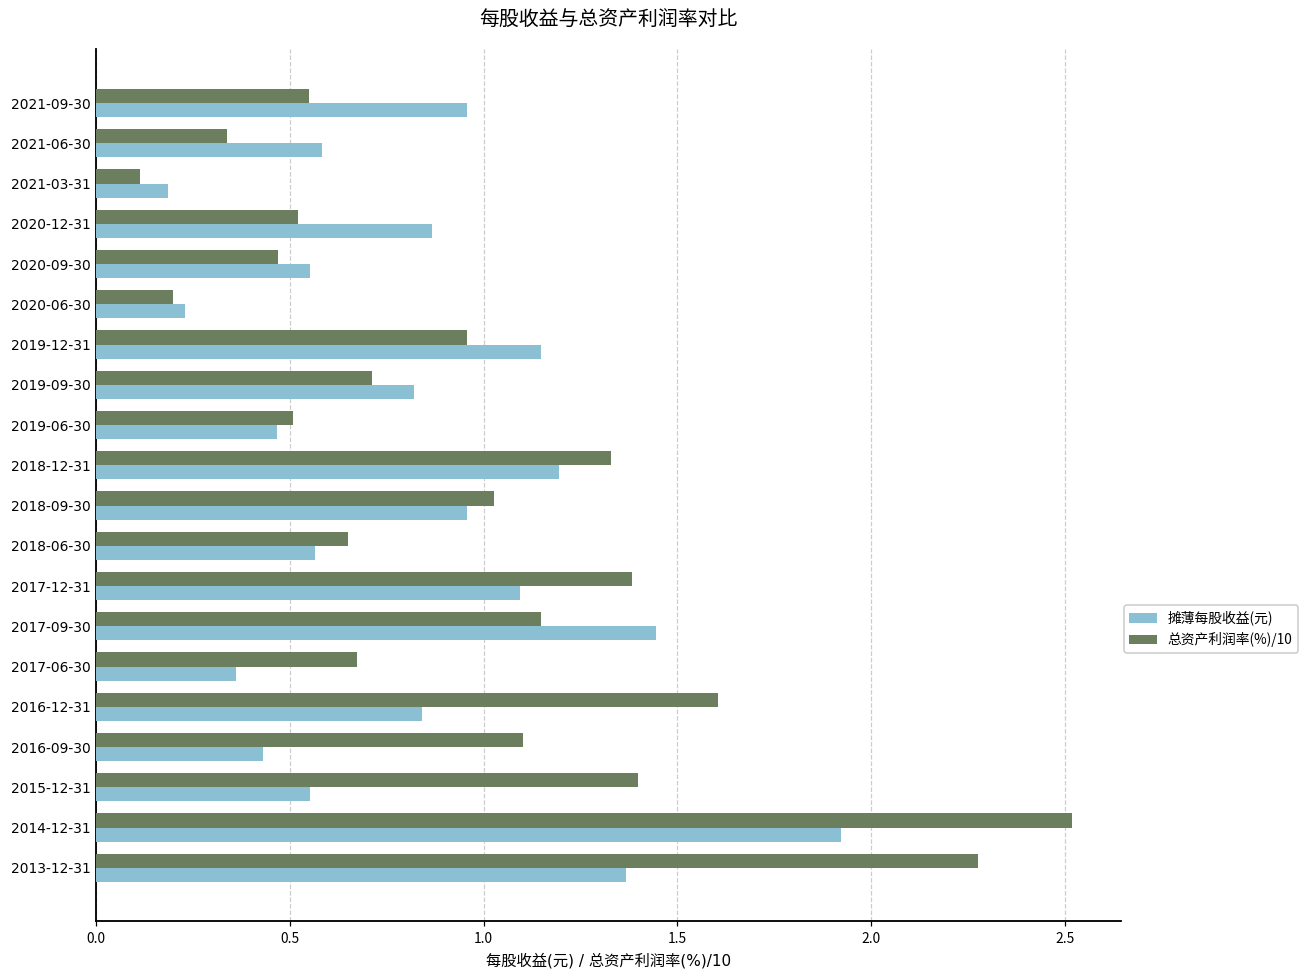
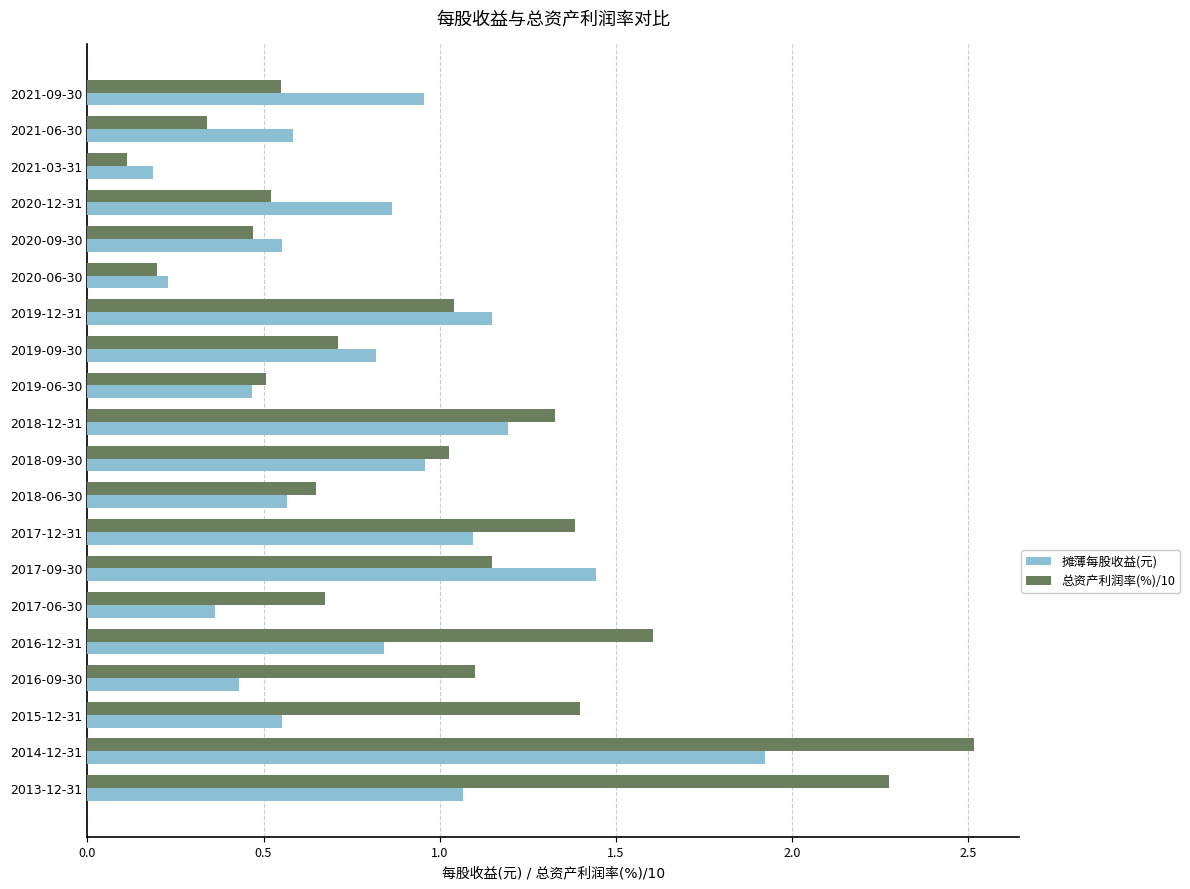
总资产利润率(%)/10, 2019-12-31: 0.96 -> 1.04
摊薄每股收益(元), 2013-12-31: 1.37 -> 1.07
